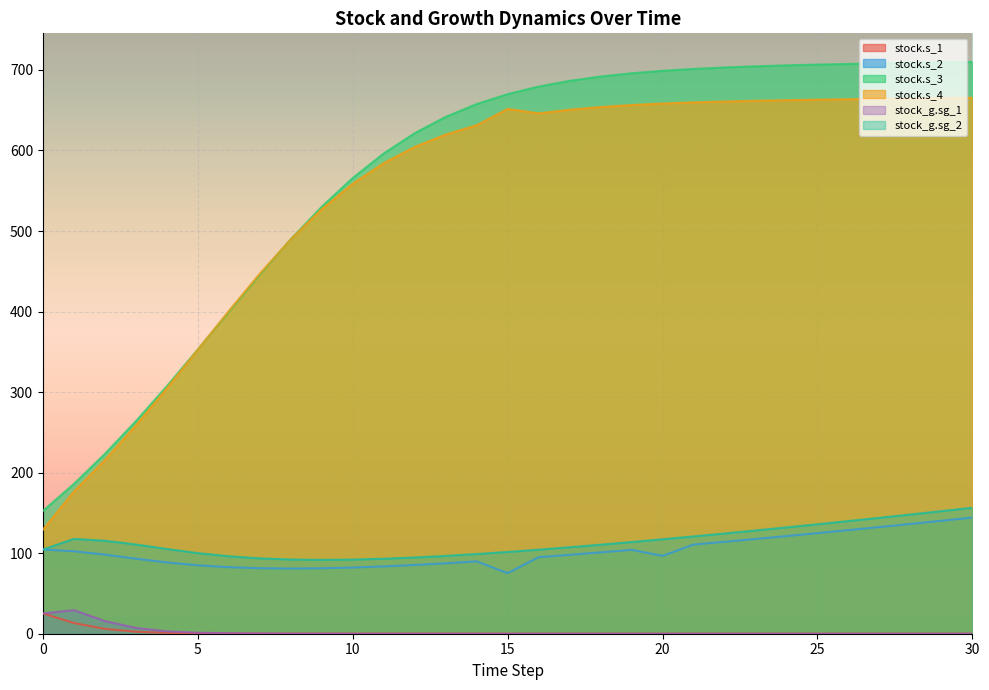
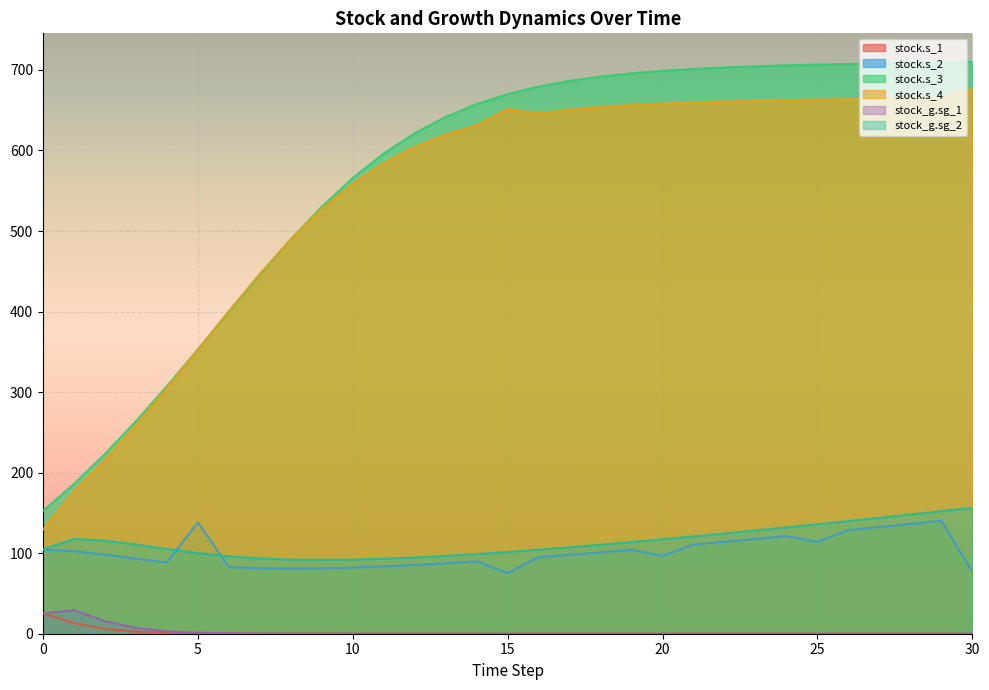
stock.s_2, 5: 80 -> 140
stock.s_2, 25: 120 -> 110
stock.s_2, 30: 140 -> 80
stock.s_4, 30: 670 -> 680
